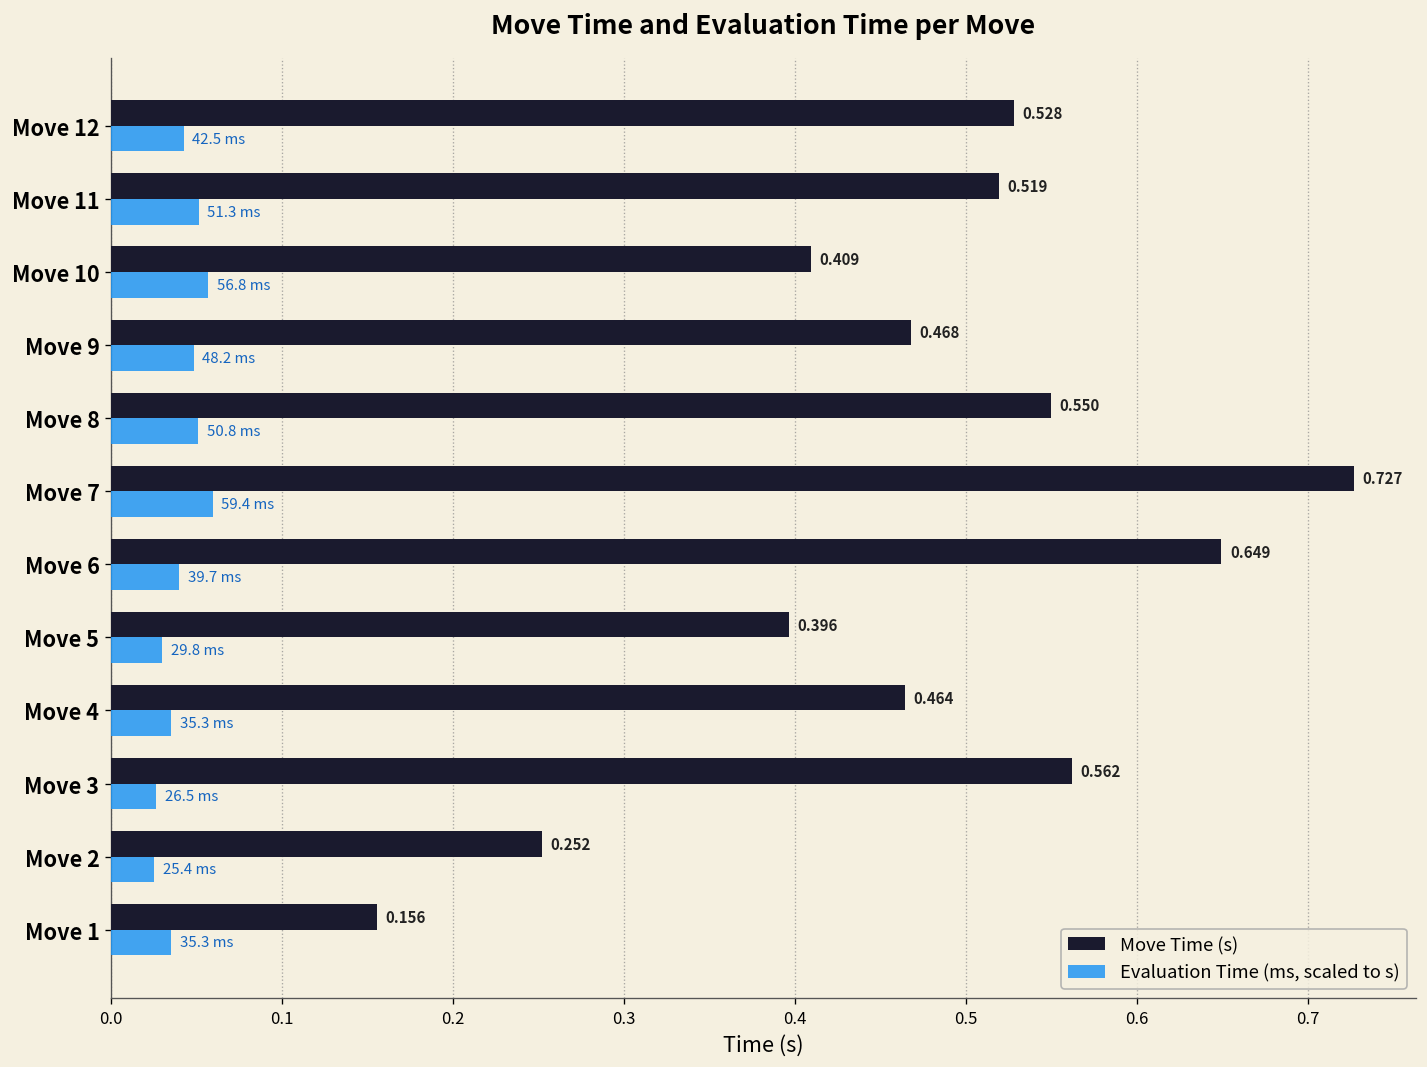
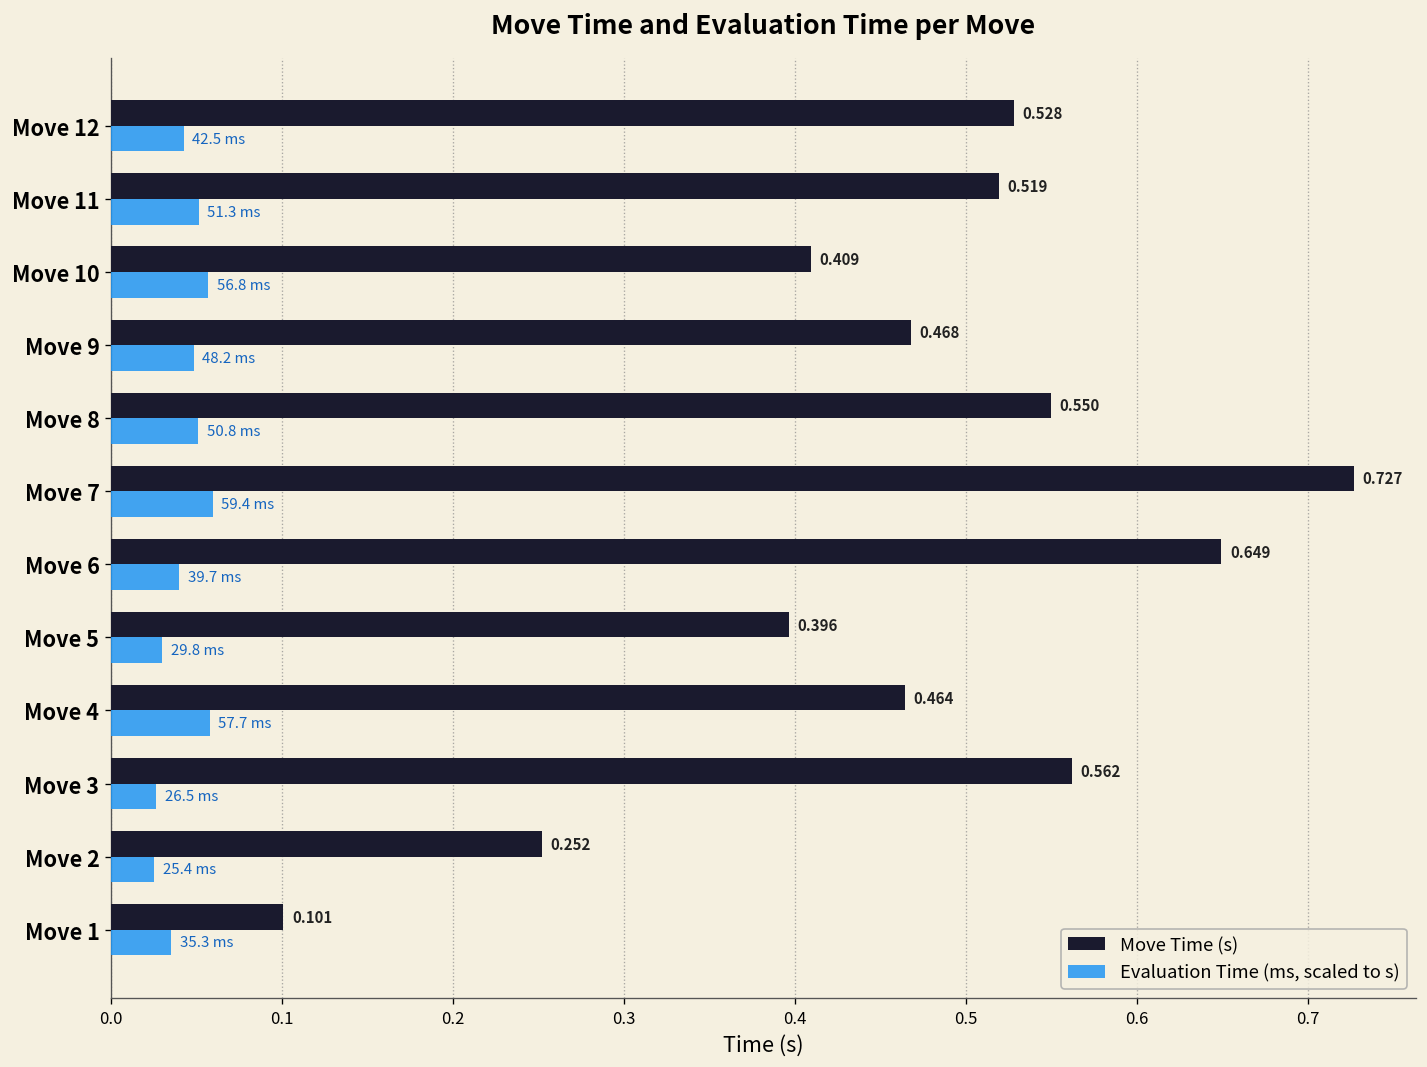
Evaluation Time (ms, scaled to s), Move 4: 35.3 -> 57.7
Move Time (s), Move 1: 0.156 -> 0.101
